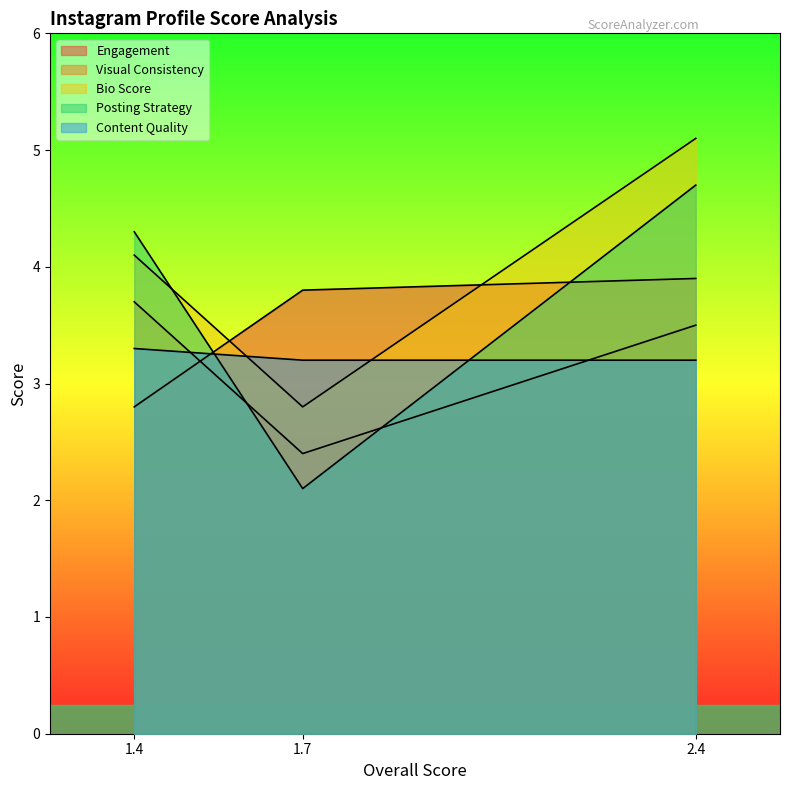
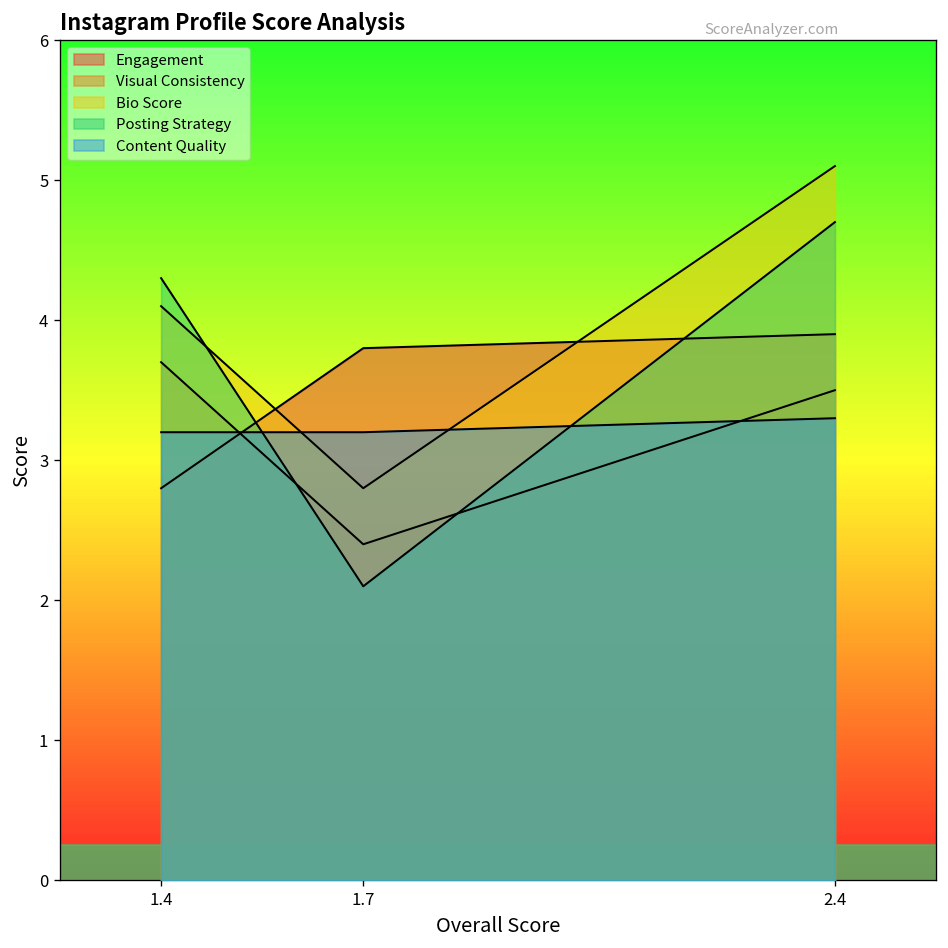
Content Quality, 1.4: 3.3 -> 3.2
Content Quality, 2.4: 3.2 -> 3.3
